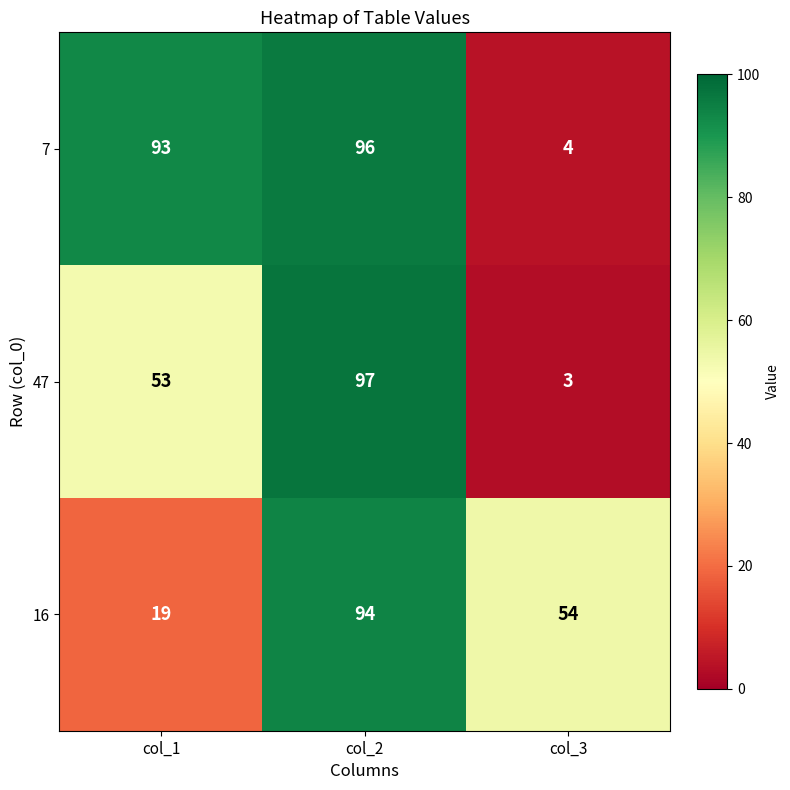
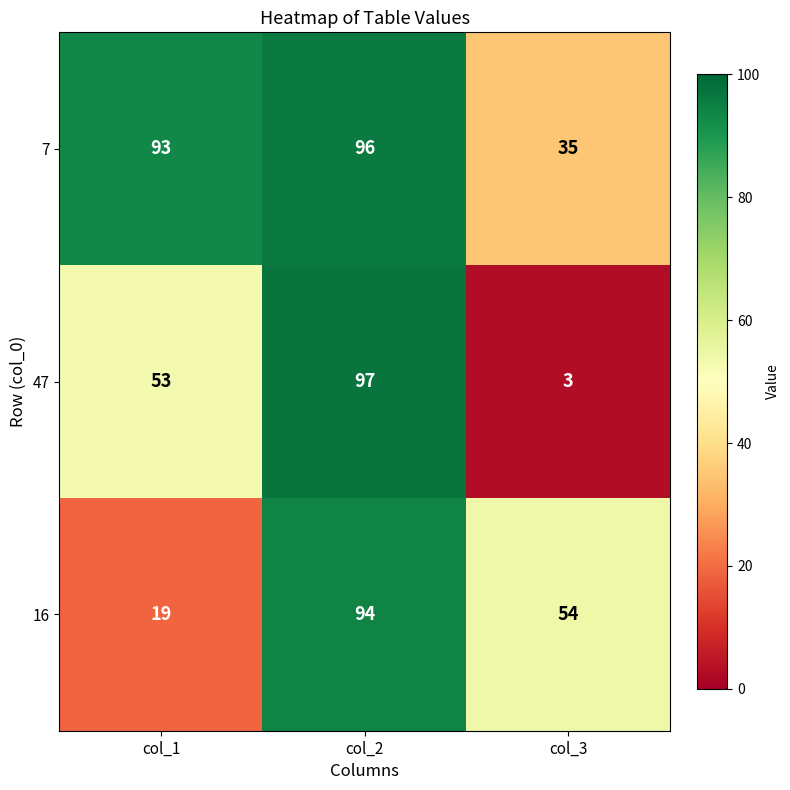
7, col_3: 4 -> 35
